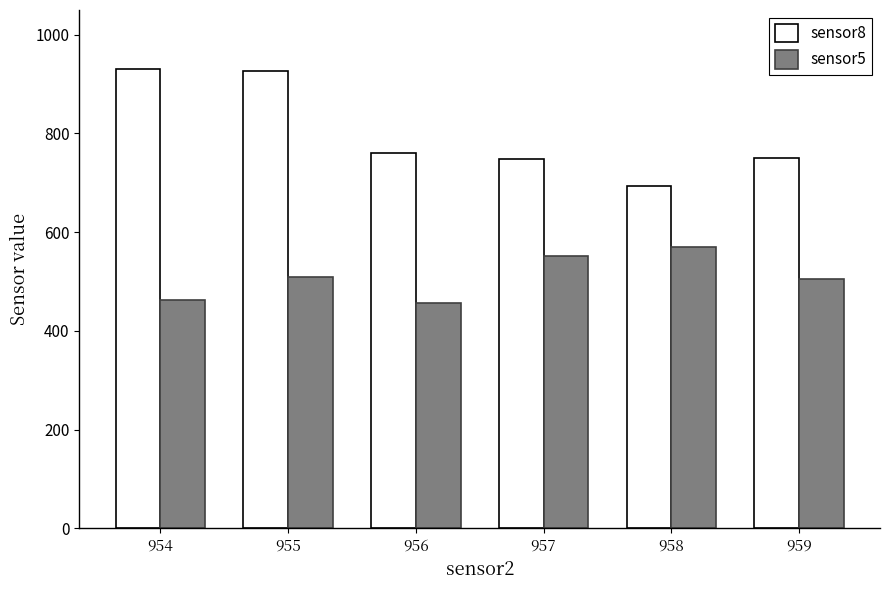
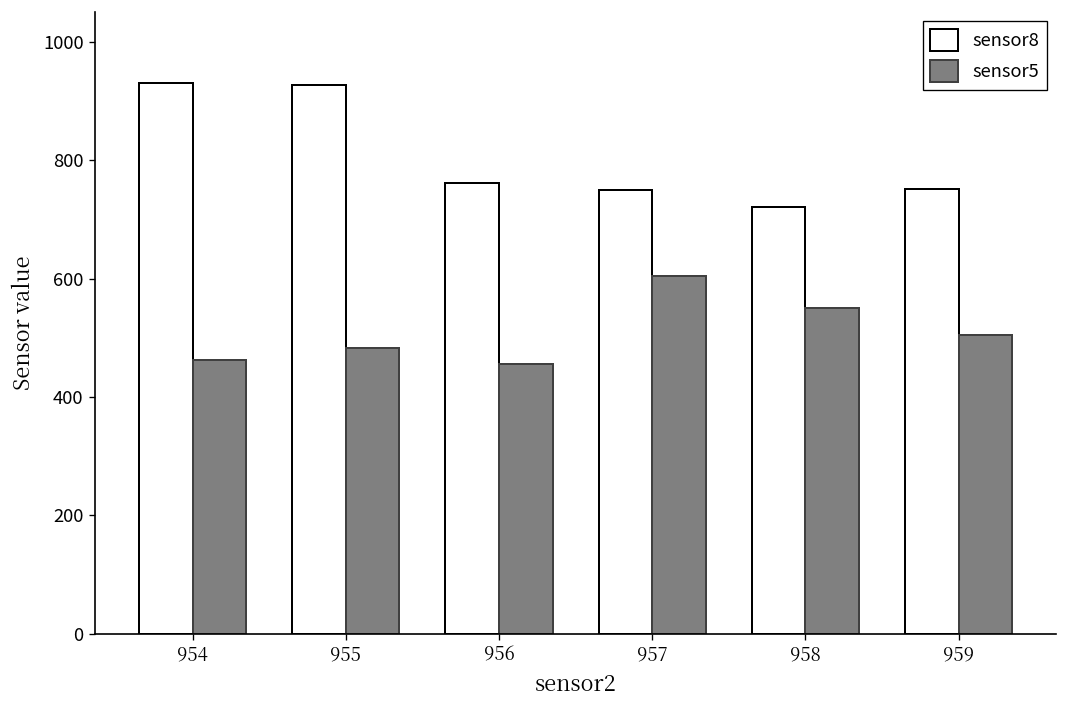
sensor5, 955: 510 -> 480
sensor5, 957: 550 -> 600
sensor8, 958: 690 -> 720
sensor5, 958: 570 -> 550
